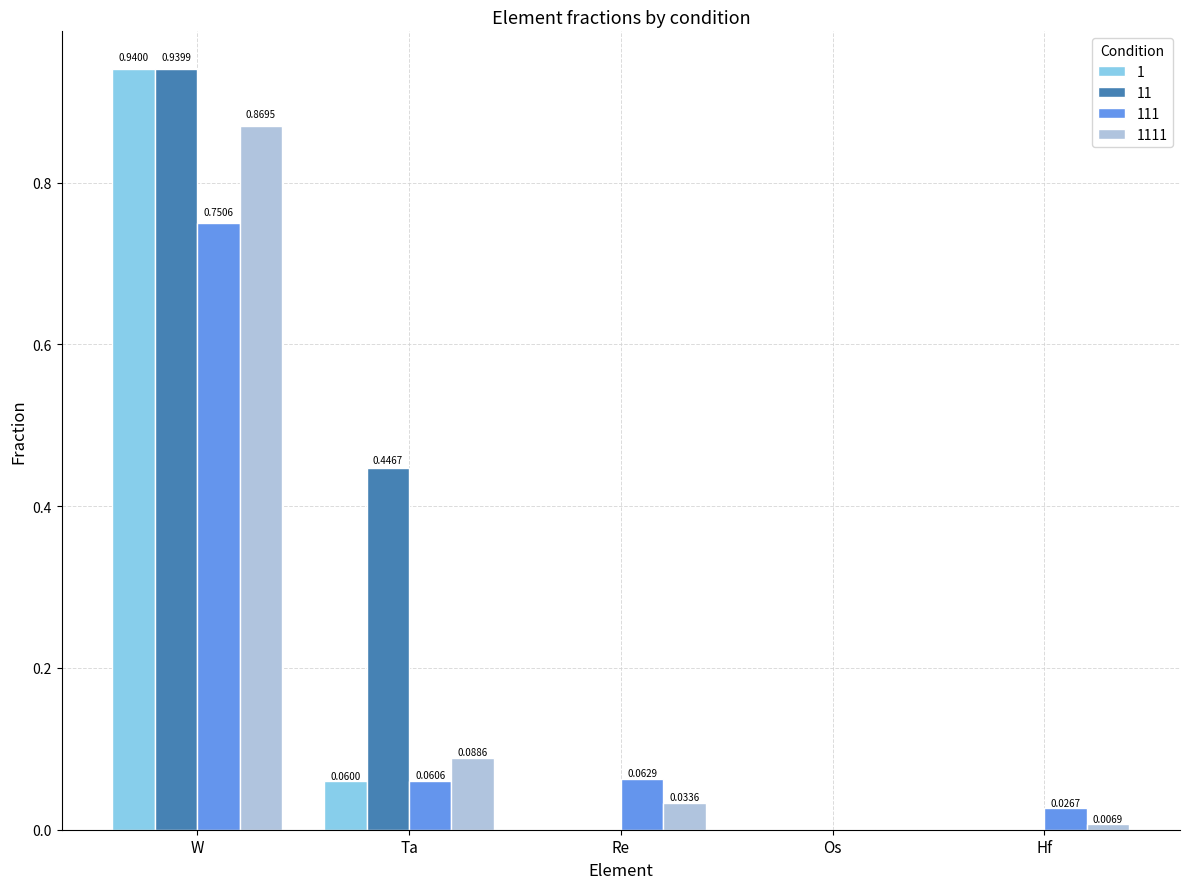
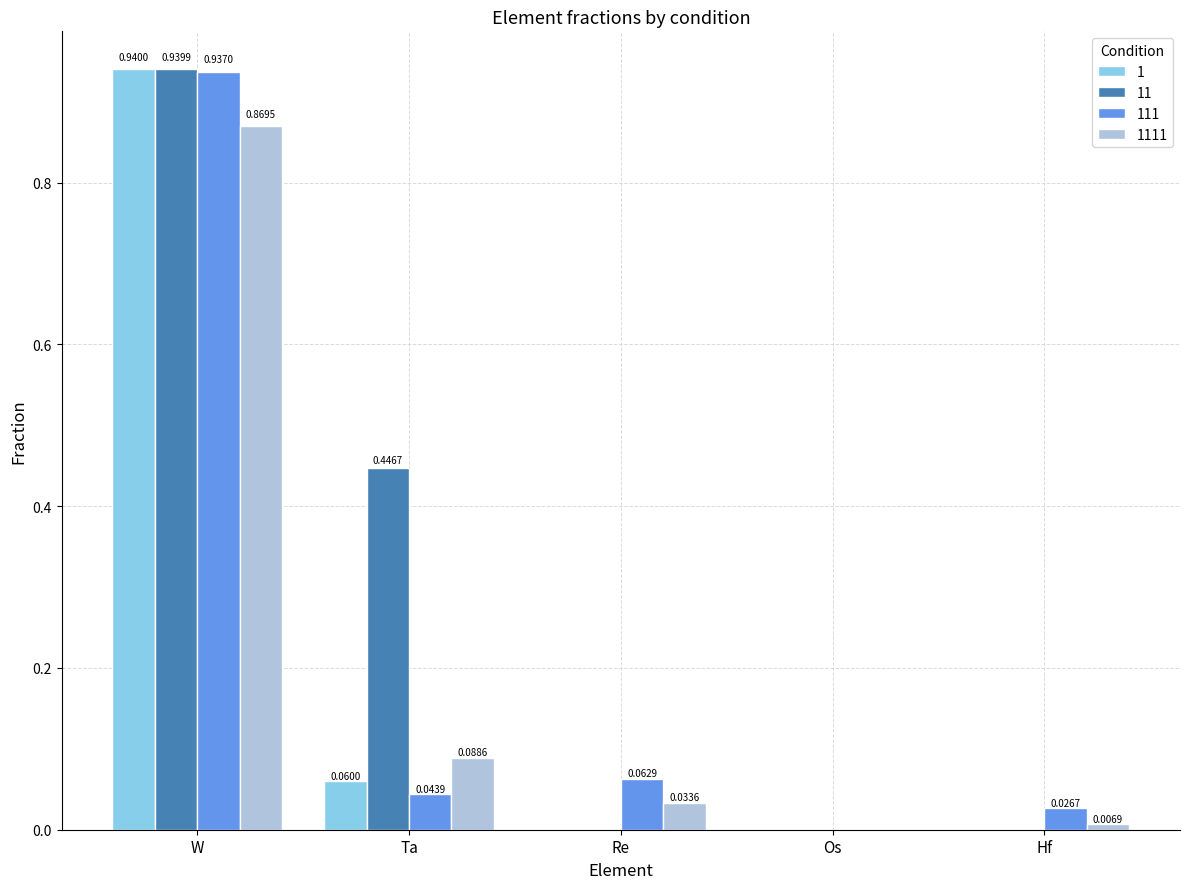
111, W: 0.7506 -> 0.9370
111, Ta: 0.0606 -> 0.0439
